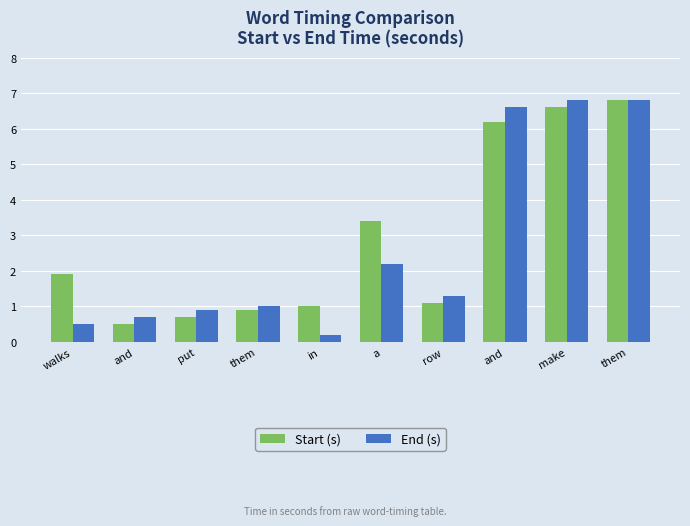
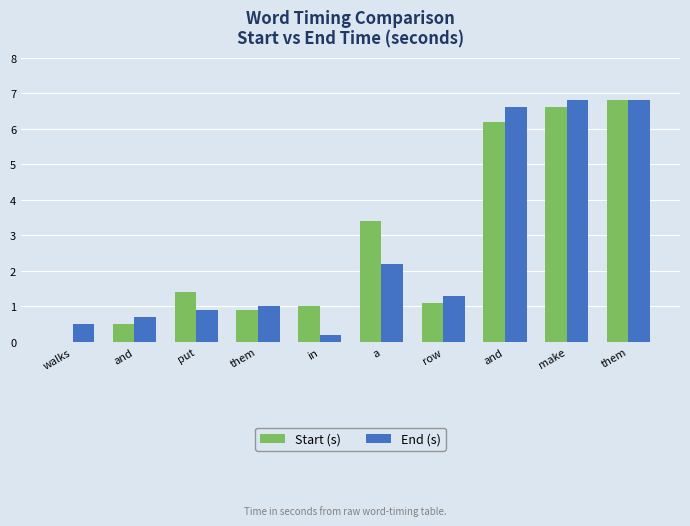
Start (s), walks: 1.9 -> 0.0
Start (s), put: 0.7 -> 1.4
